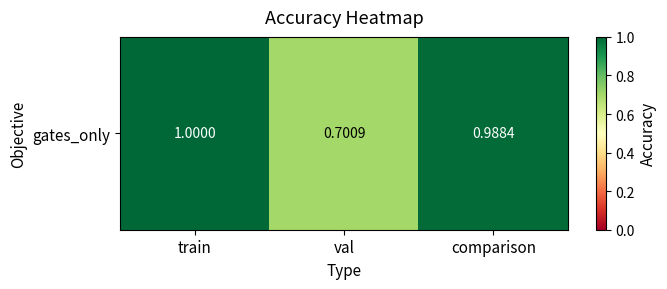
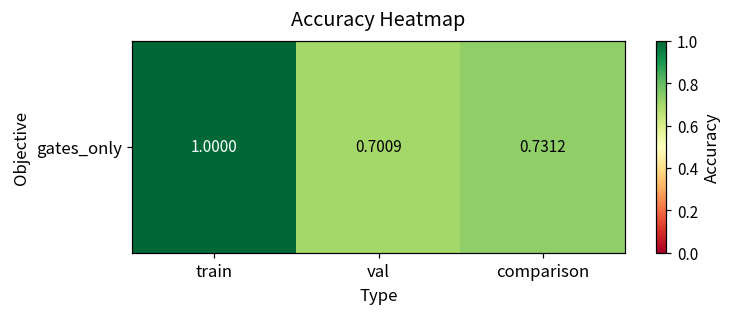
gates_only, comparison: 0.9884 -> 0.7312
